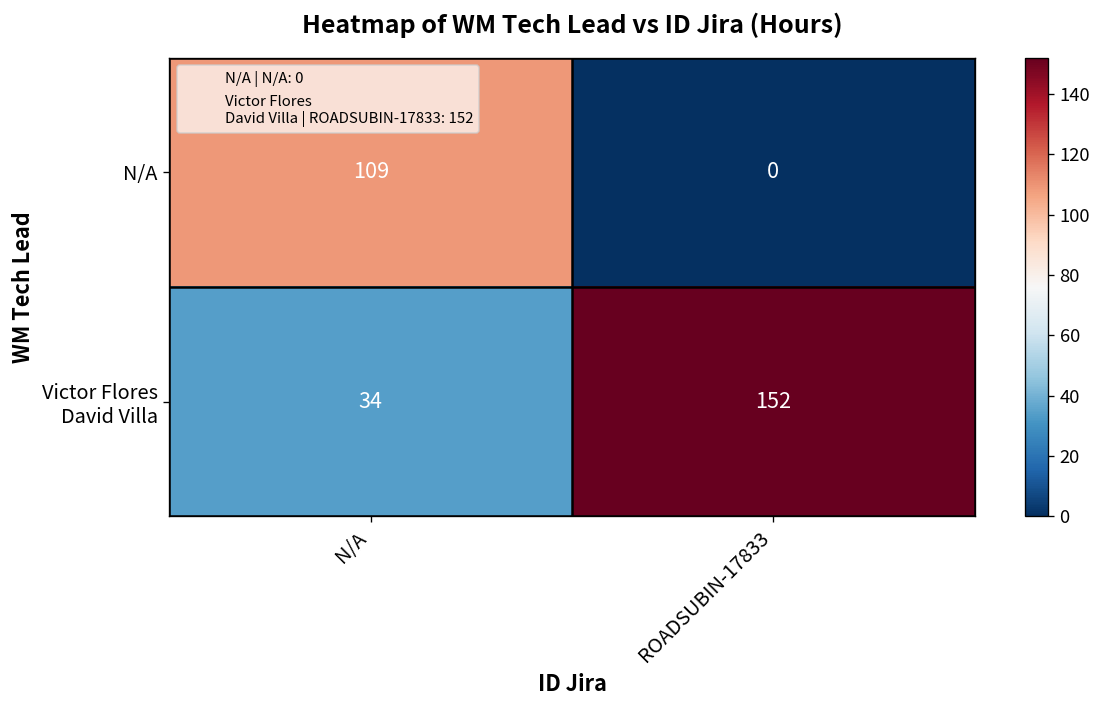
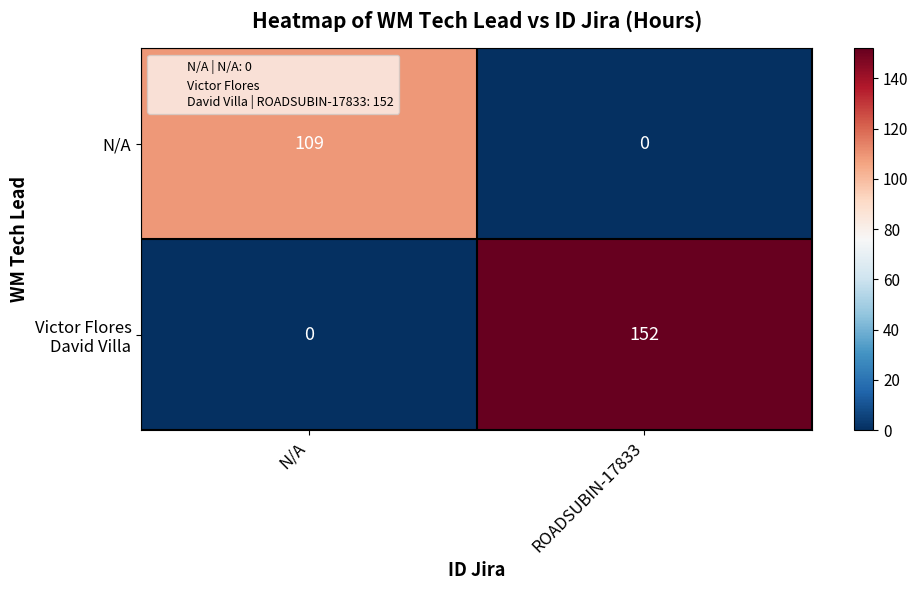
Victor Flores David Villa, N/A: 34 -> 0
